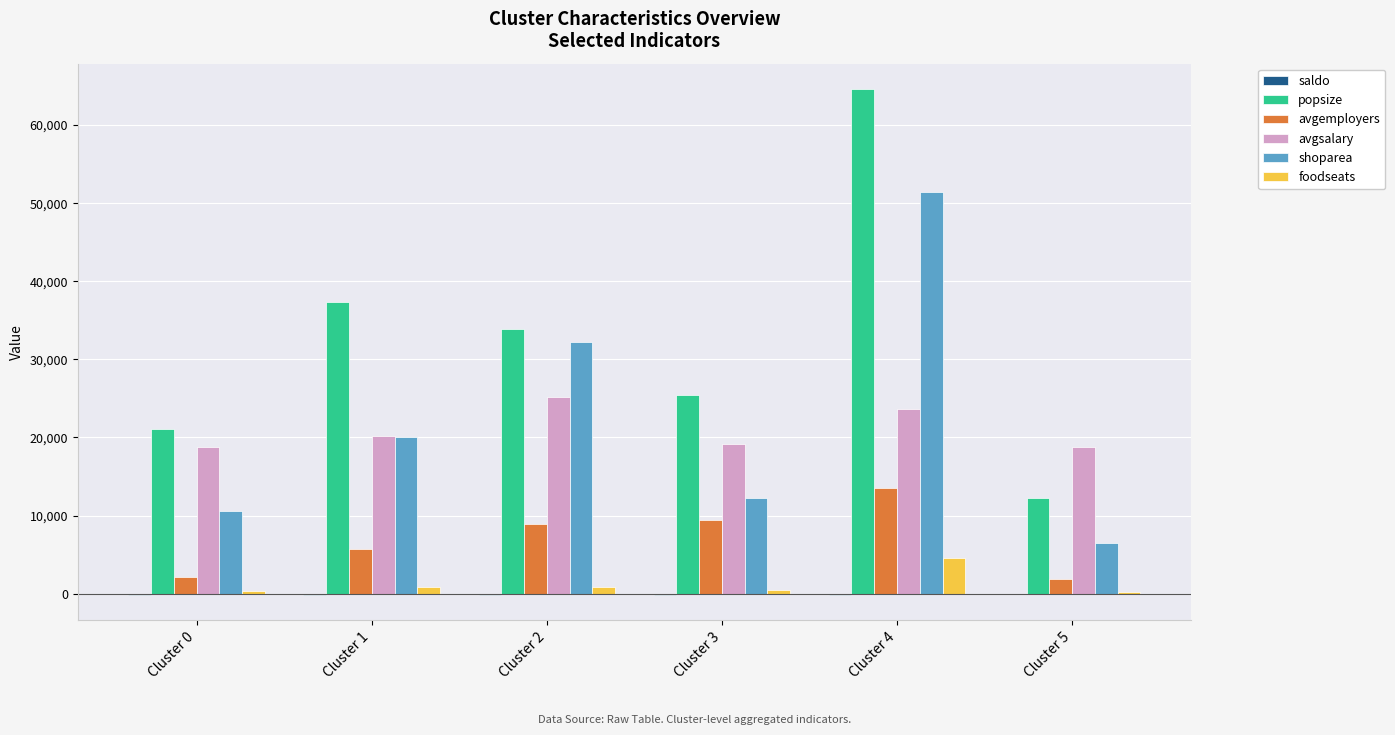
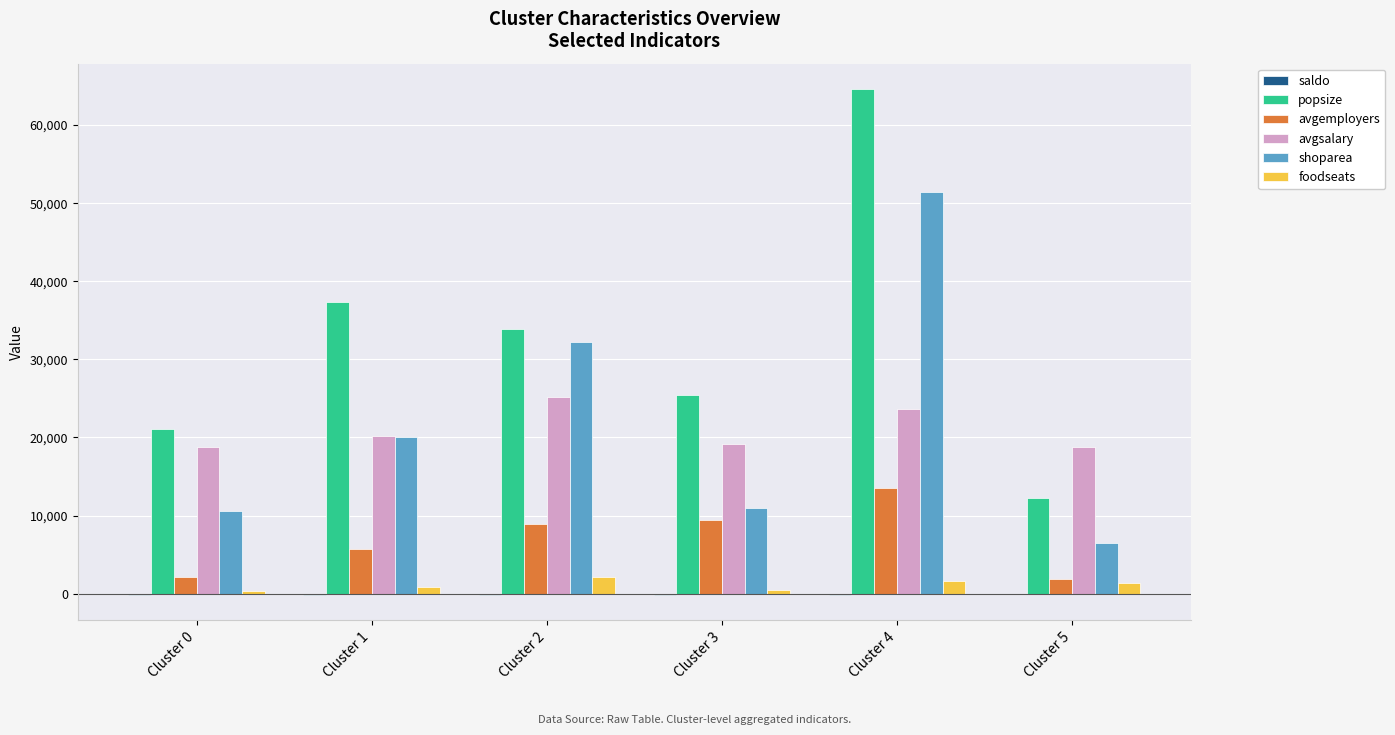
foodseats, Cluster 2: 1,000 -> 2,000
shoparea, Cluster 3: 12,000 -> 11,000
foodseats, Cluster 4: 5,000 -> 2,000
foodseats, Cluster 5: 0 -> 1,000
